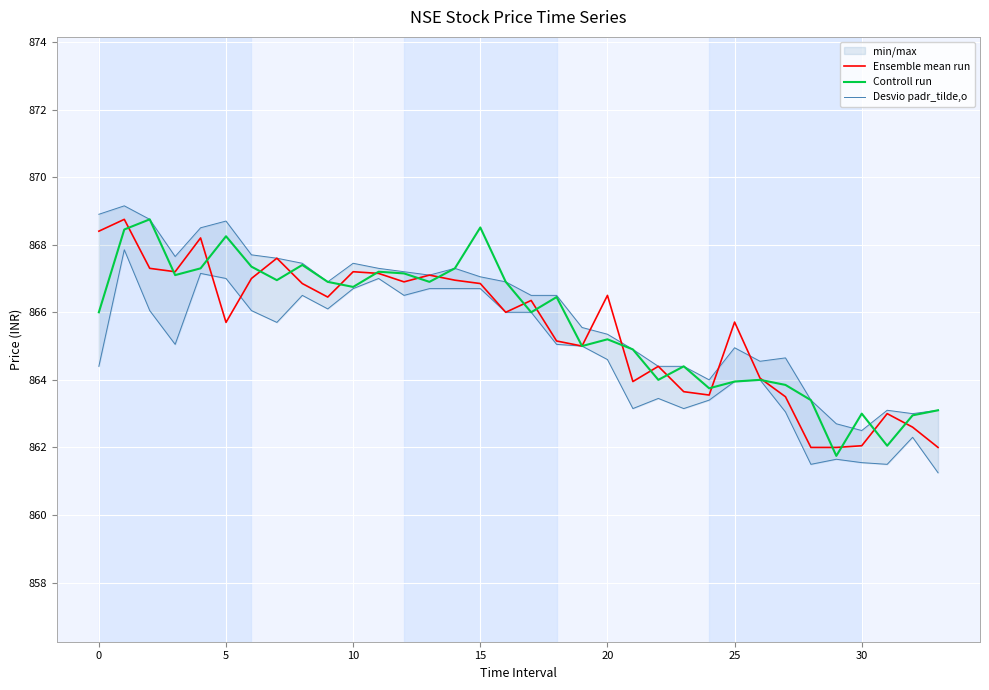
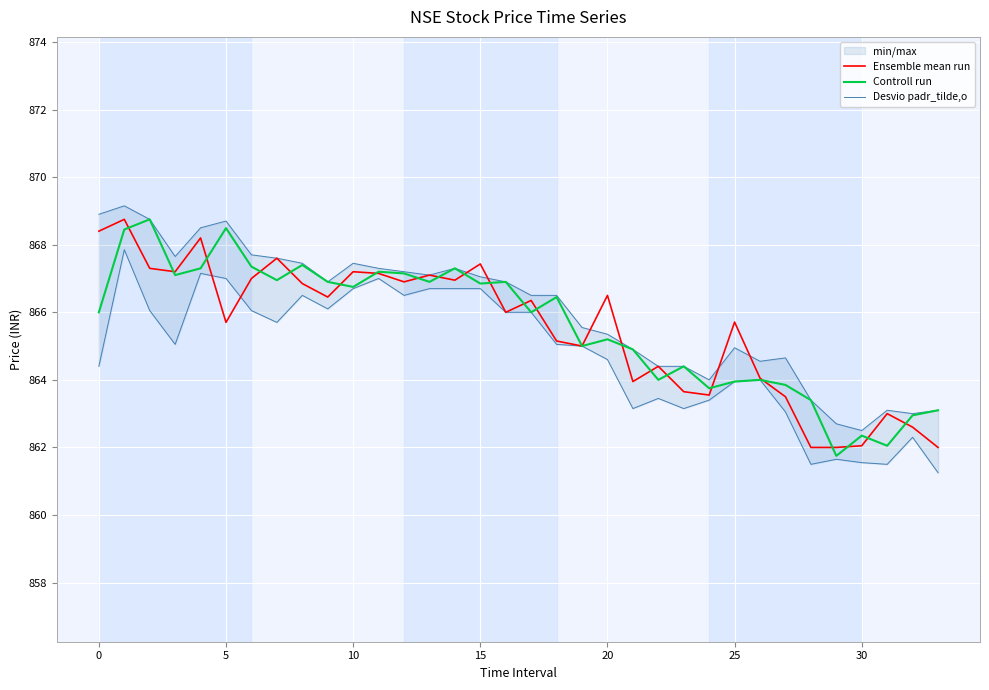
Controll run, 5: 868.3 -> 868.5
Ensemble mean run, 15: 866.9 -> 867.4
Controll run, 15: 868.5 -> 866.9
Controll run, 30: 863.0 -> 862.4
